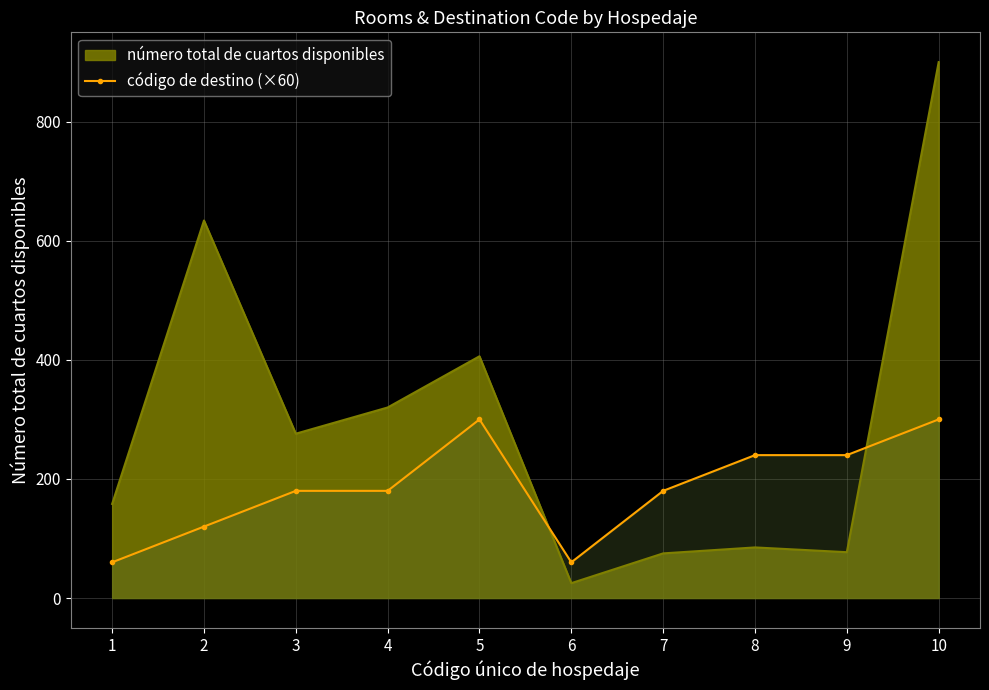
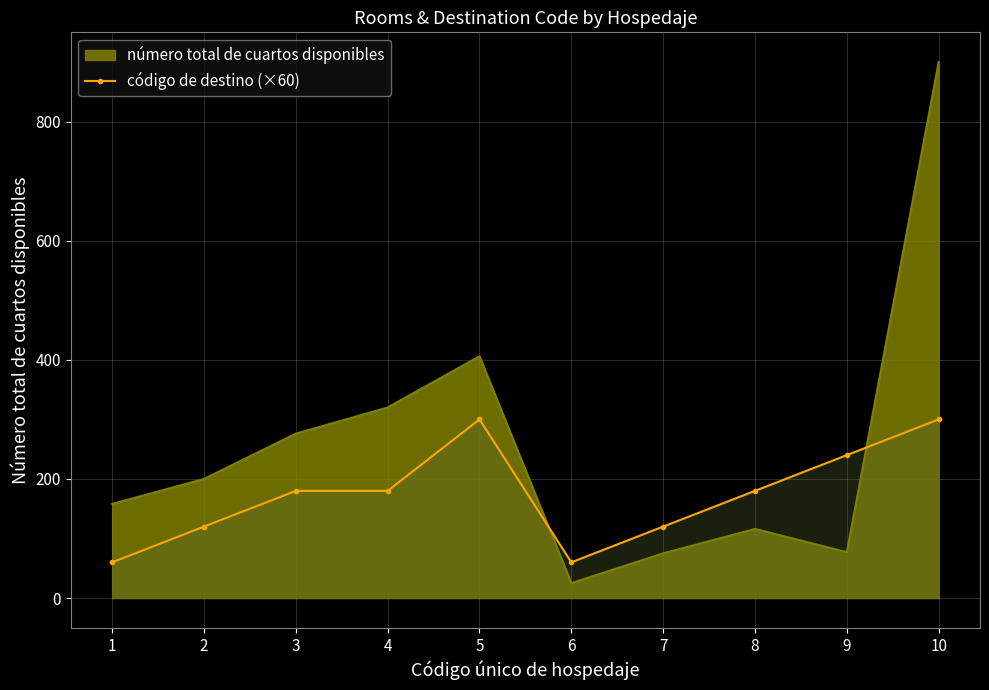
número total de cuartos disponibles, 2: 630 -> 200
código de destino (×60), 7: 180 -> 120
número total de cuartos disponibles, 8: 90 -> 120
código de destino (×60), 8: 240 -> 180
